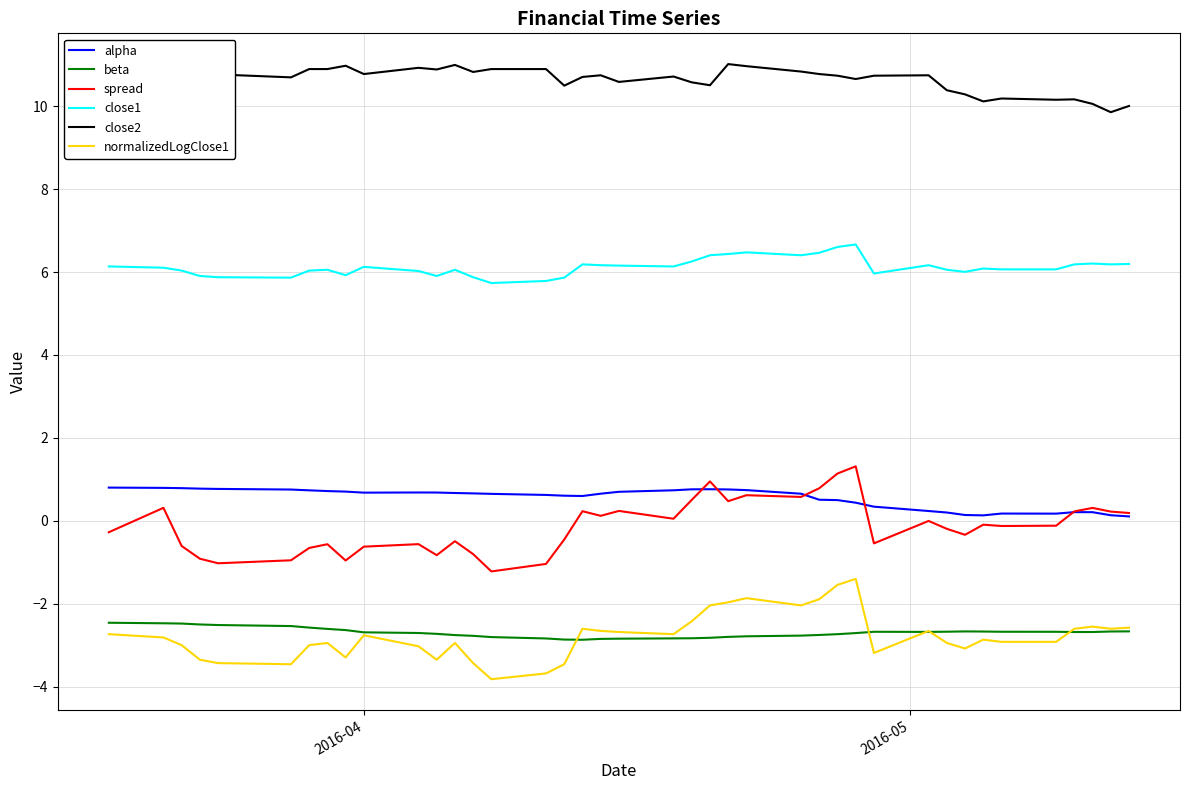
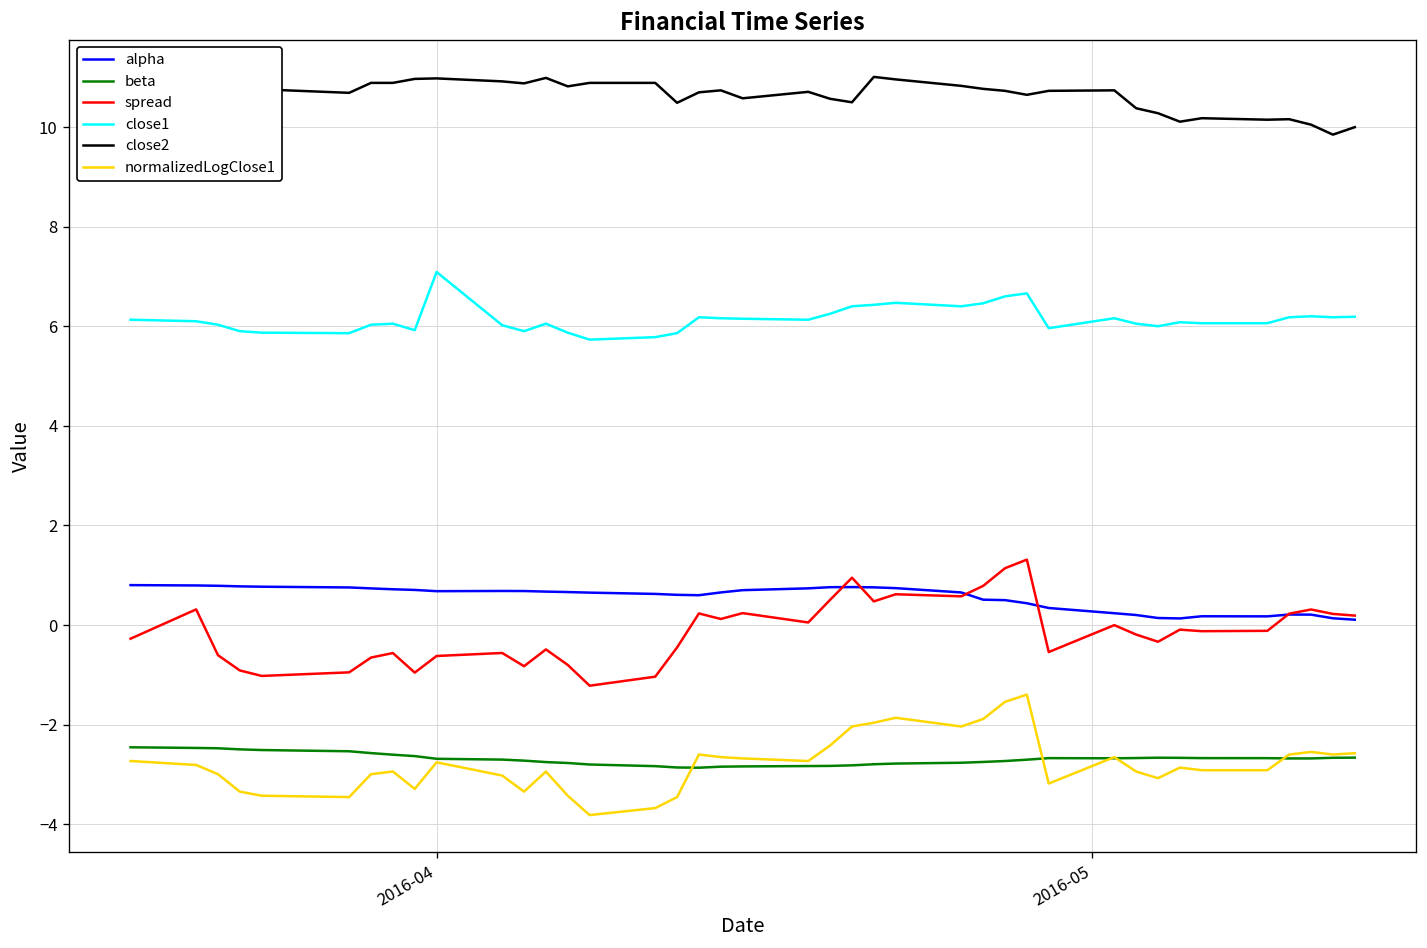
close1, 2016-04: 6.1 -> 7.1
close2, 2016-04: 10.8 -> 11.0
